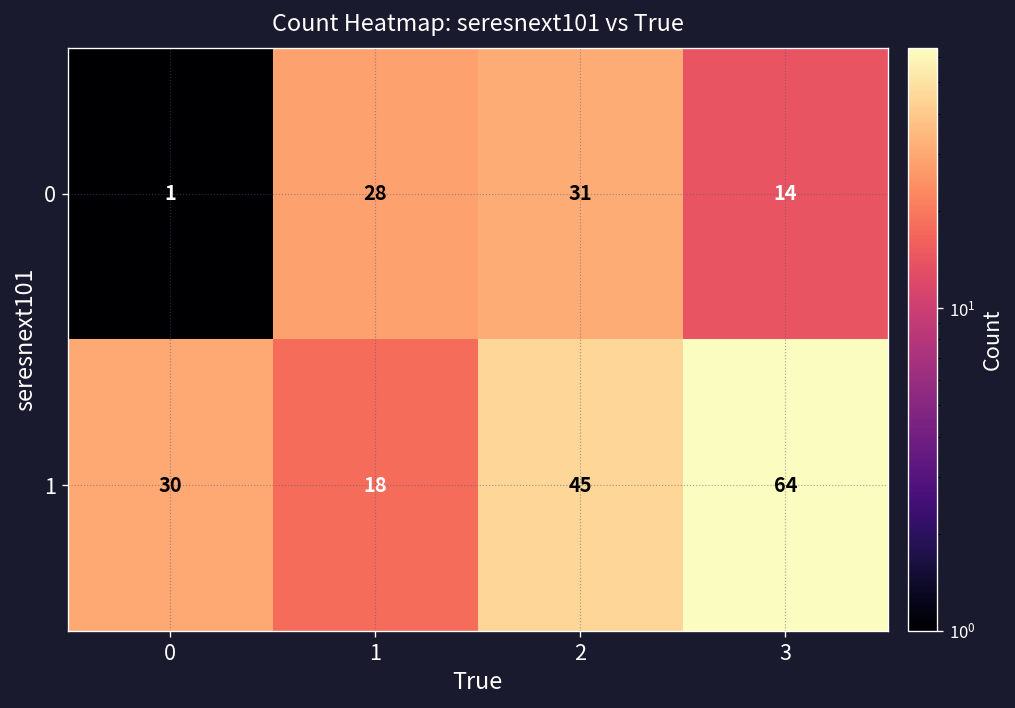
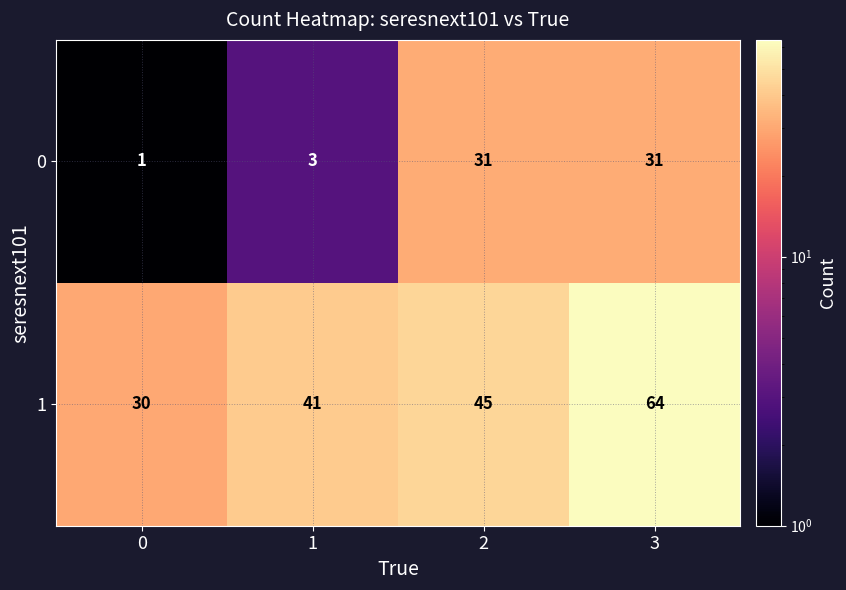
0, 1: 28 -> 3
0, 3: 14 -> 31
1, 1: 18 -> 41
